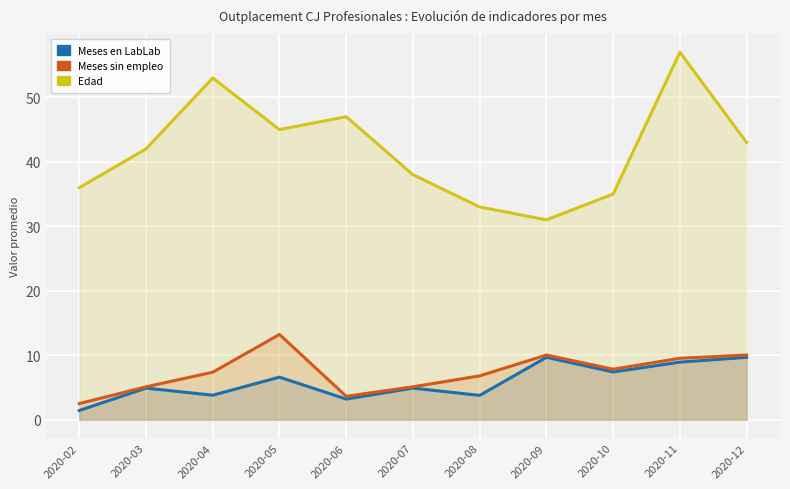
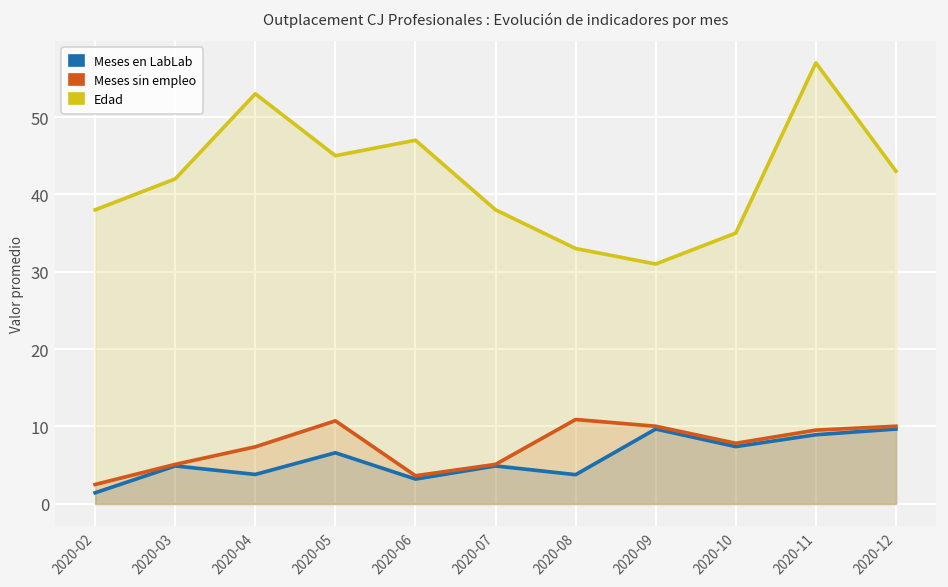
Edad, 2020-02: 36 -> 38
Meses sin empleo, 2020-05: 13 -> 11
Meses sin empleo, 2020-08: 7 -> 11
